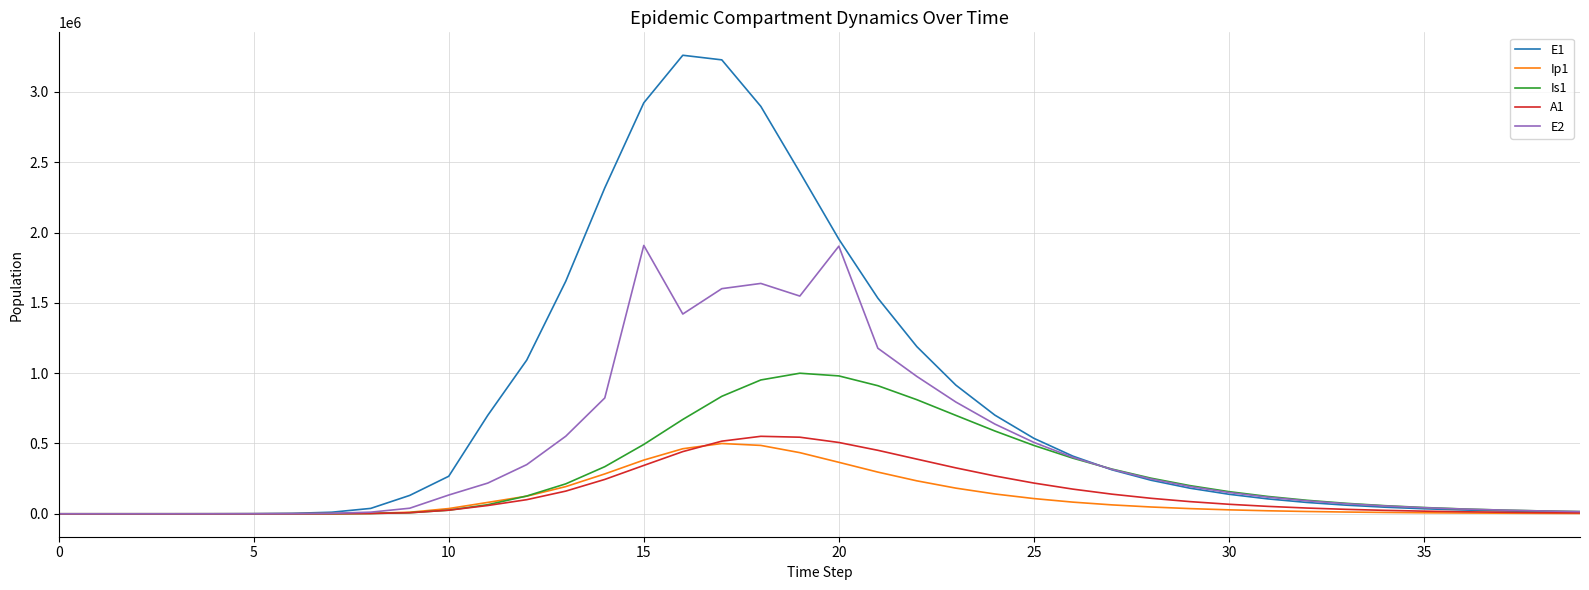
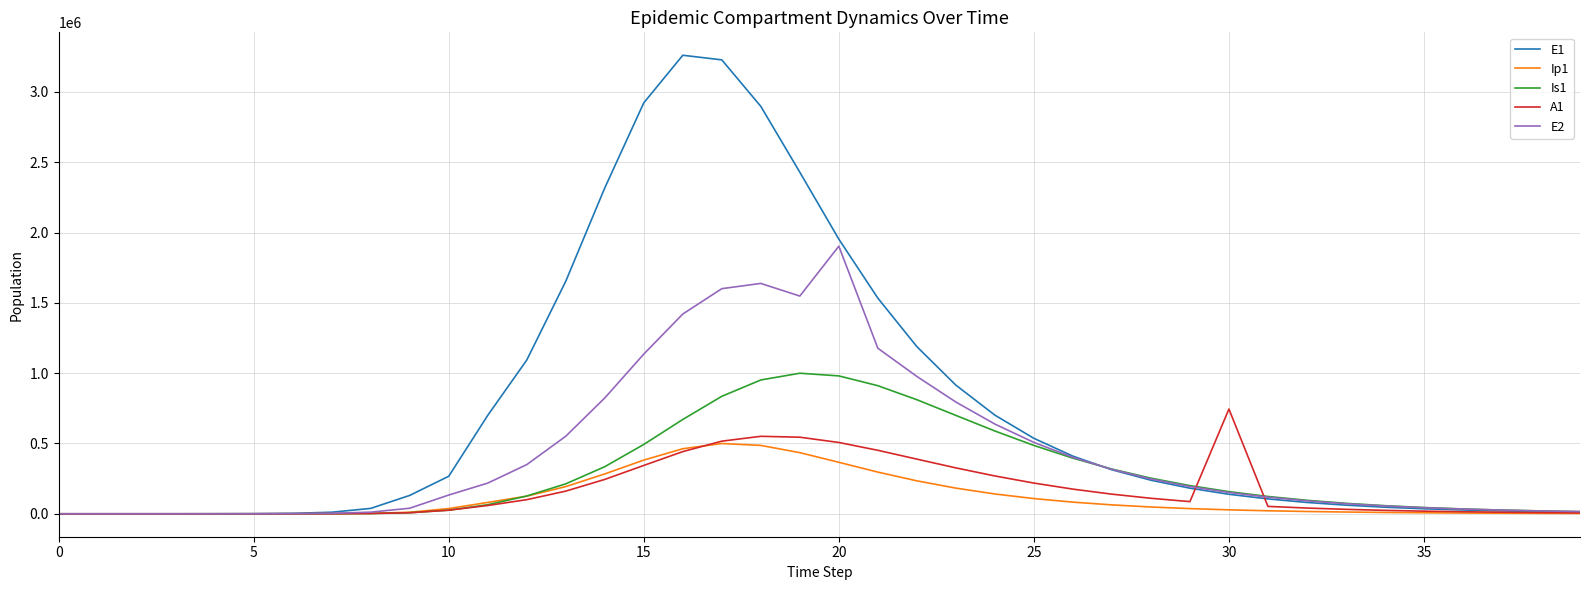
E2, 15: 1910000 -> 1140000
A1, 30: 70000 -> 740000
